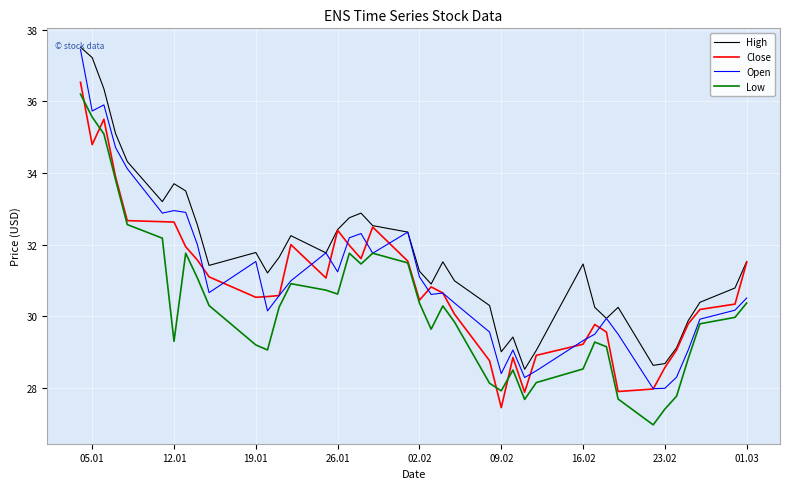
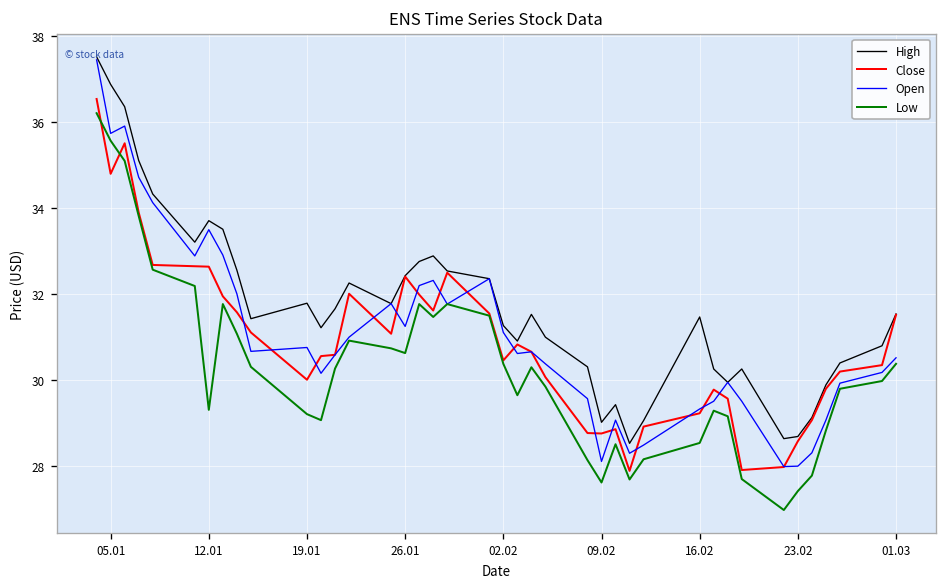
High, 05.01: 37.2 -> 36.9
Open, 12.01: 33.0 -> 33.5
Close, 19.01: 30.5 -> 30.0
Open, 19.01: 31.5 -> 30.8
Close, 09.02: 27.5 -> 28.8
Open, 09.02: 28.4 -> 28.1
Low, 09.02: 27.9 -> 27.6
